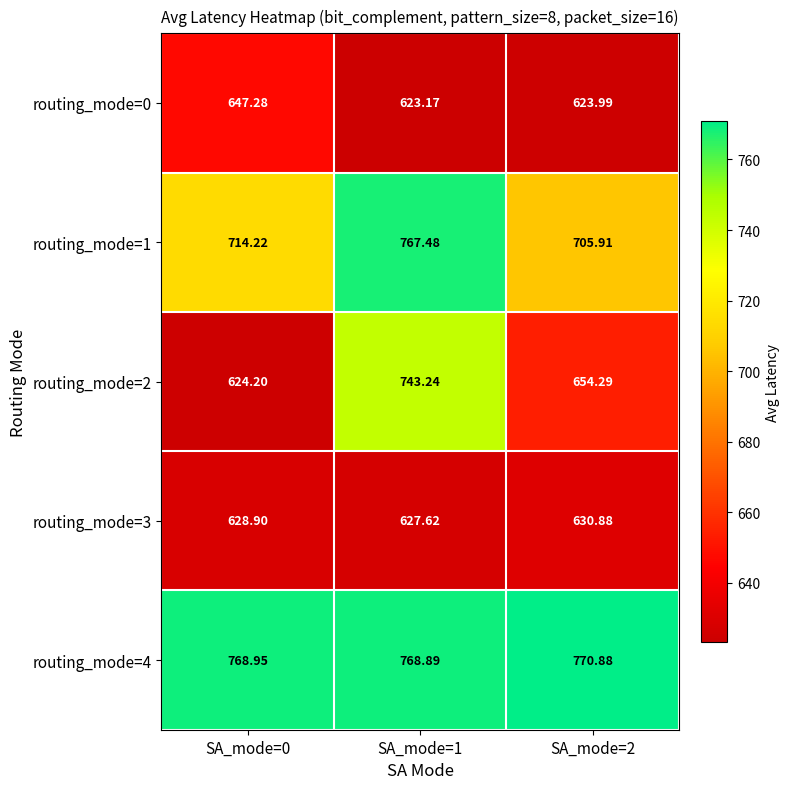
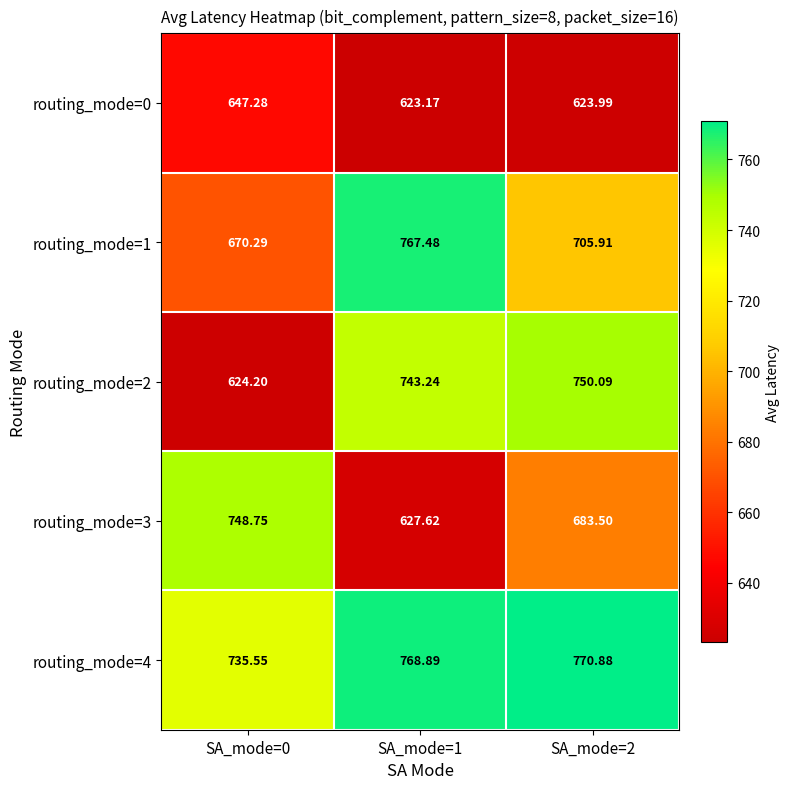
routing_mode=1, SA_mode=0: 714.22 -> 670.29
routing_mode=2, SA_mode=2: 654.29 -> 750.09
routing_mode=3, SA_mode=0: 628.90 -> 748.75
routing_mode=3, SA_mode=2: 630.88 -> 683.50
routing_mode=4, SA_mode=0: 768.95 -> 735.55
